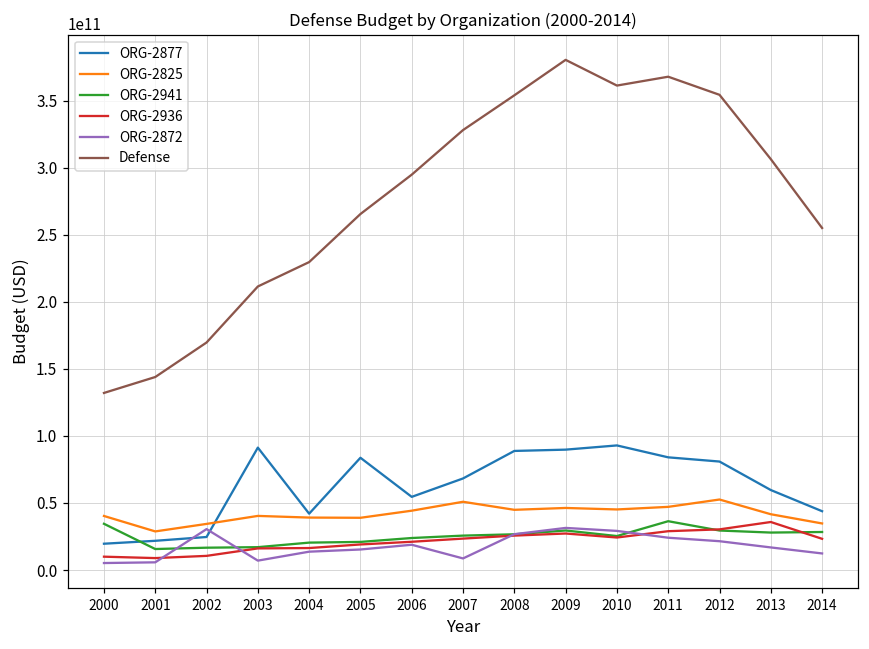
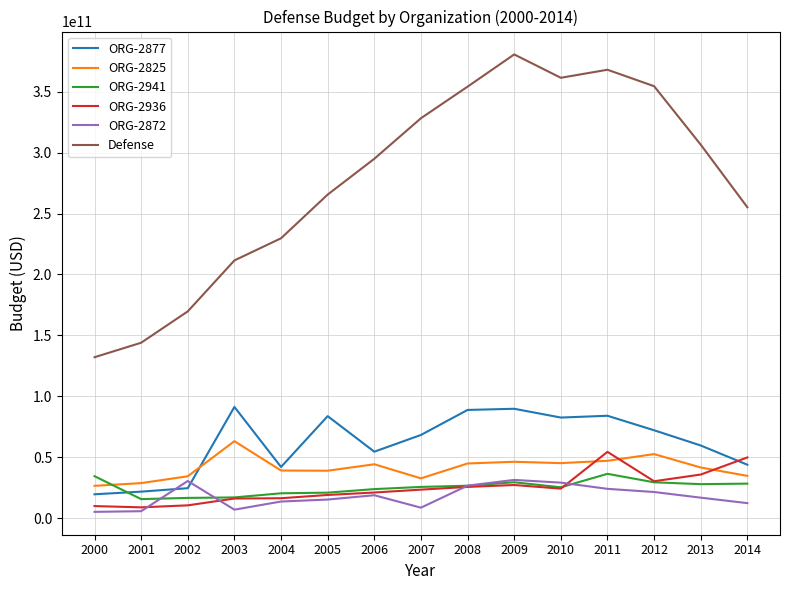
ORG-2825, 2000: 40000000000 -> 27000000000
ORG-2825, 2003: 40000000000 -> 63000000000
ORG-2825, 2007: 51000000000 -> 33000000000
ORG-2877, 2010: 93000000000 -> 83000000000
ORG-2936, 2011: 29000000000 -> 54000000000
ORG-2877, 2012: 81000000000 -> 72000000000
ORG-2936, 2014: 23000000000 -> 50000000000
